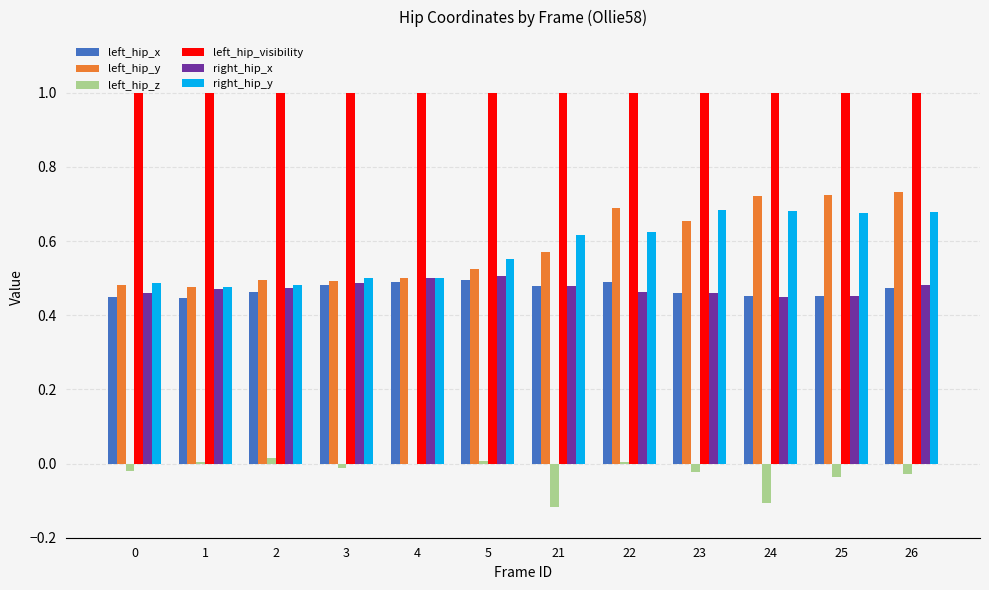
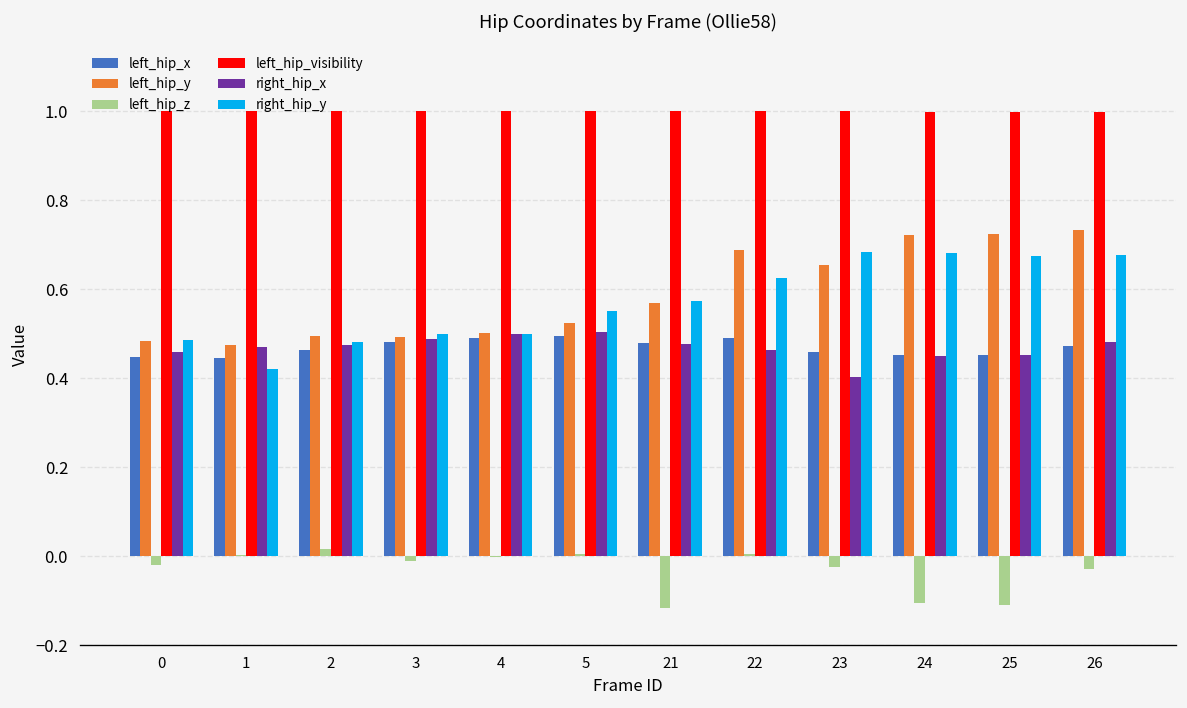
right_hip_y, 1: 0.48 -> 0.42
right_hip_y, 21: 0.62 -> 0.57
right_hip_x, 23: 0.46 -> 0.40
left_hip_z, 25: -0.04 -> -0.11
